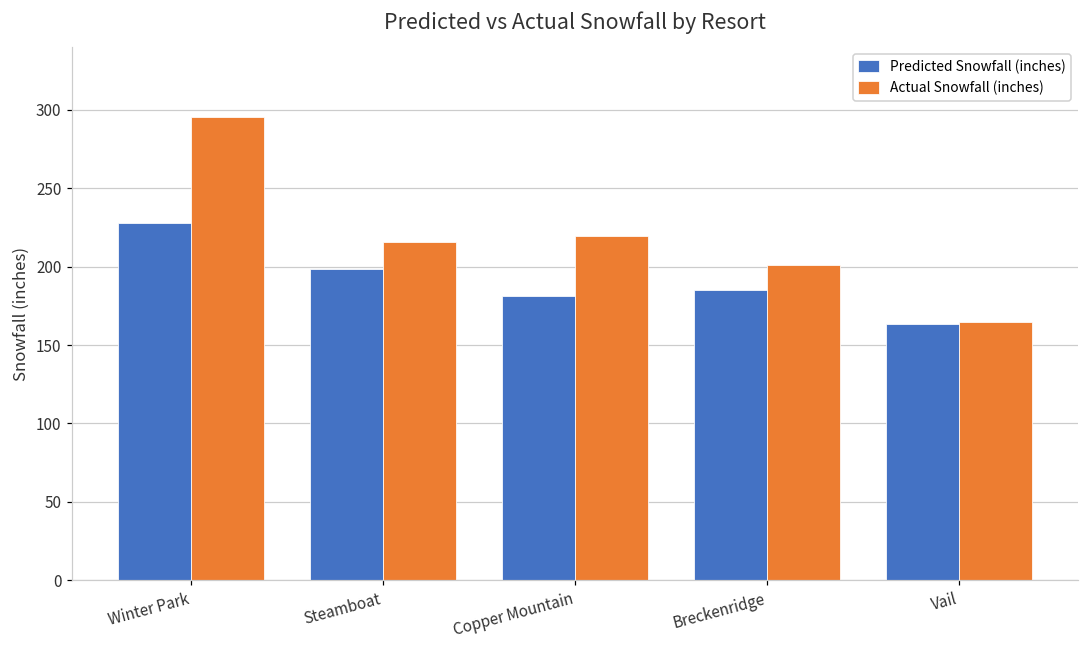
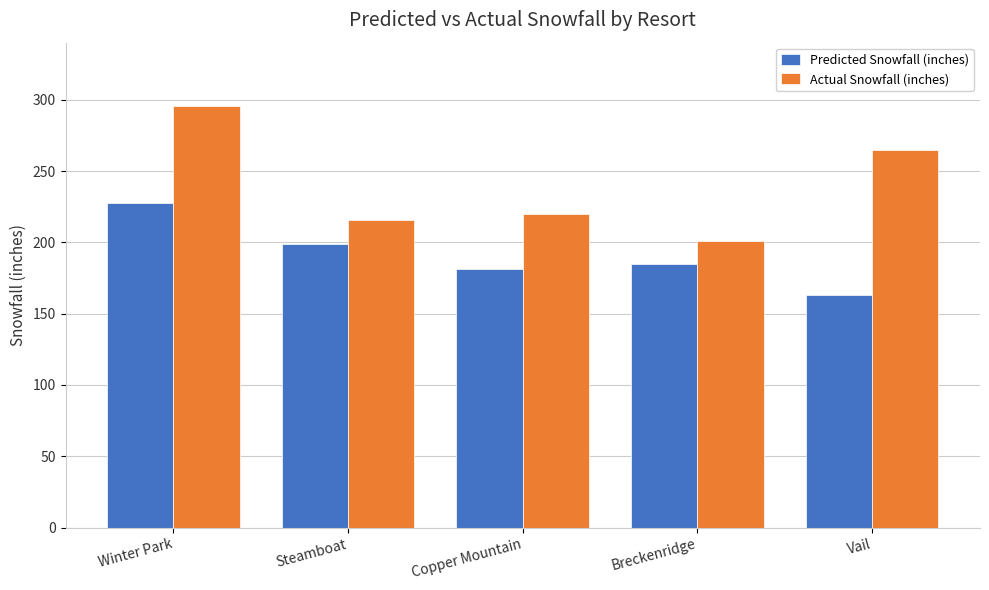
Actual Snowfall (inches), Vail: 165 -> 265
